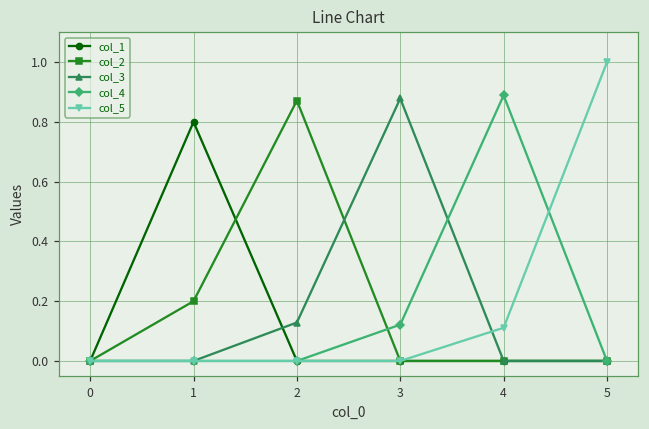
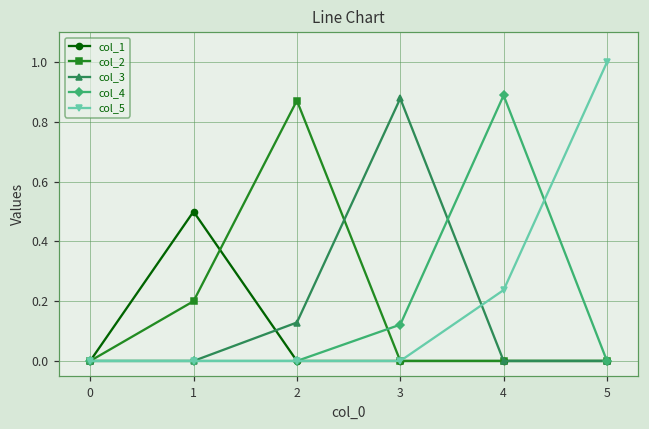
col_1, 1: 0.8 -> 0.5
col_5, 4: 0.11 -> 0.24
